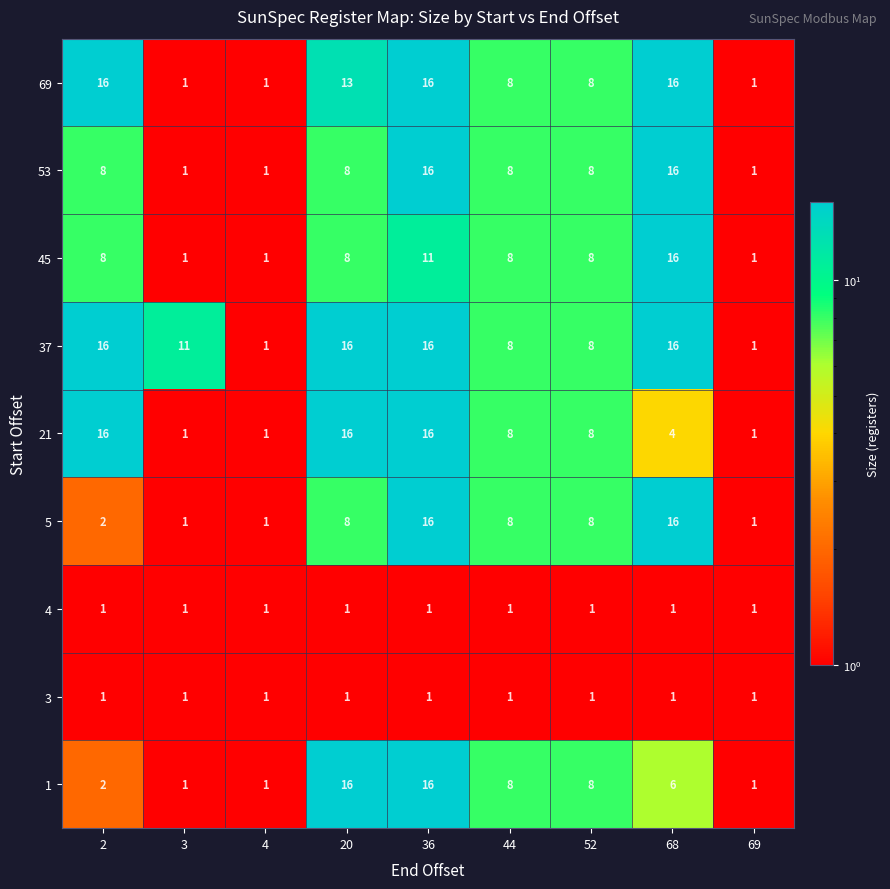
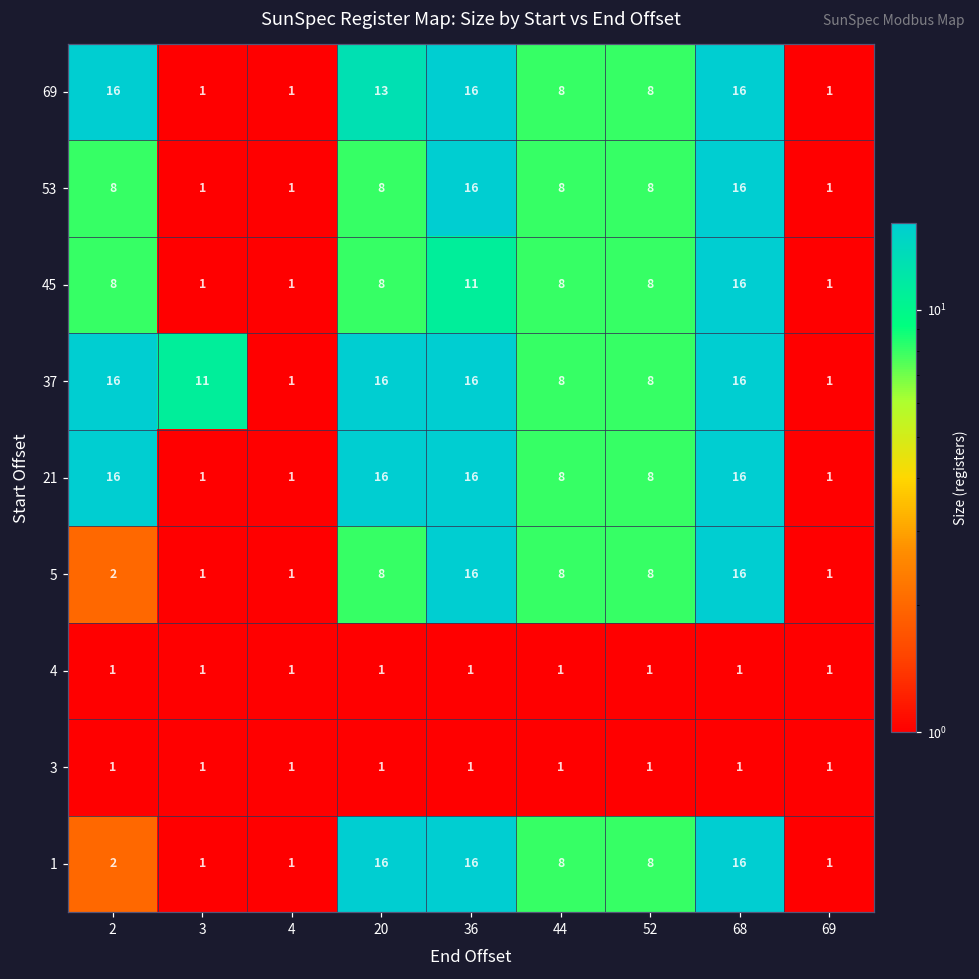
21, 68: 4 -> 16
1, 68: 6 -> 16
